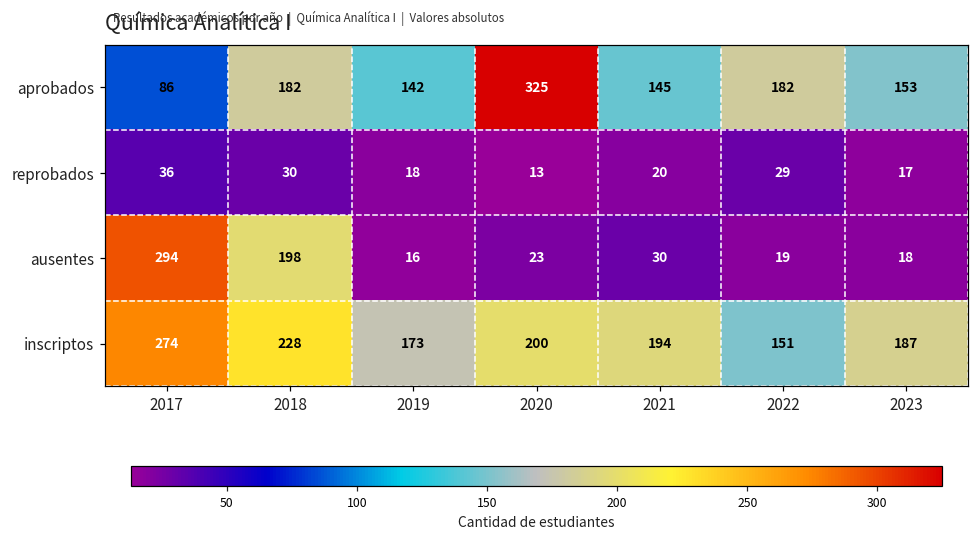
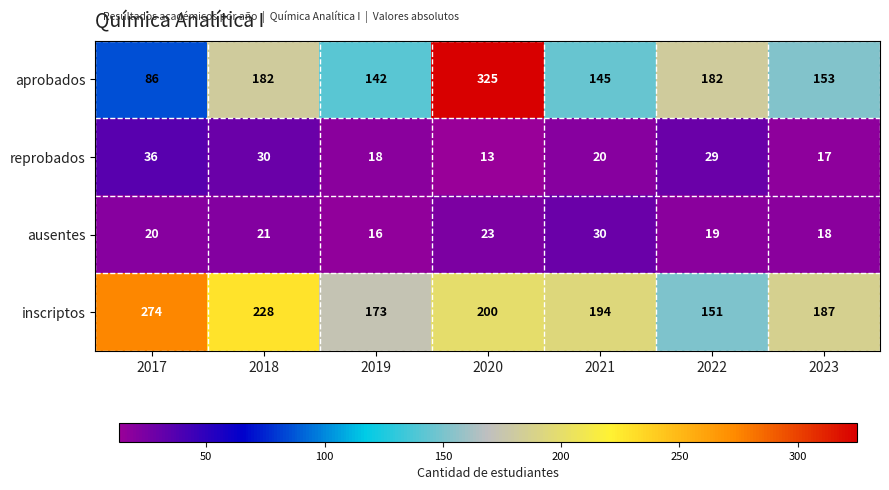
ausentes, 2017: 294 -> 20
ausentes, 2018: 198 -> 21
